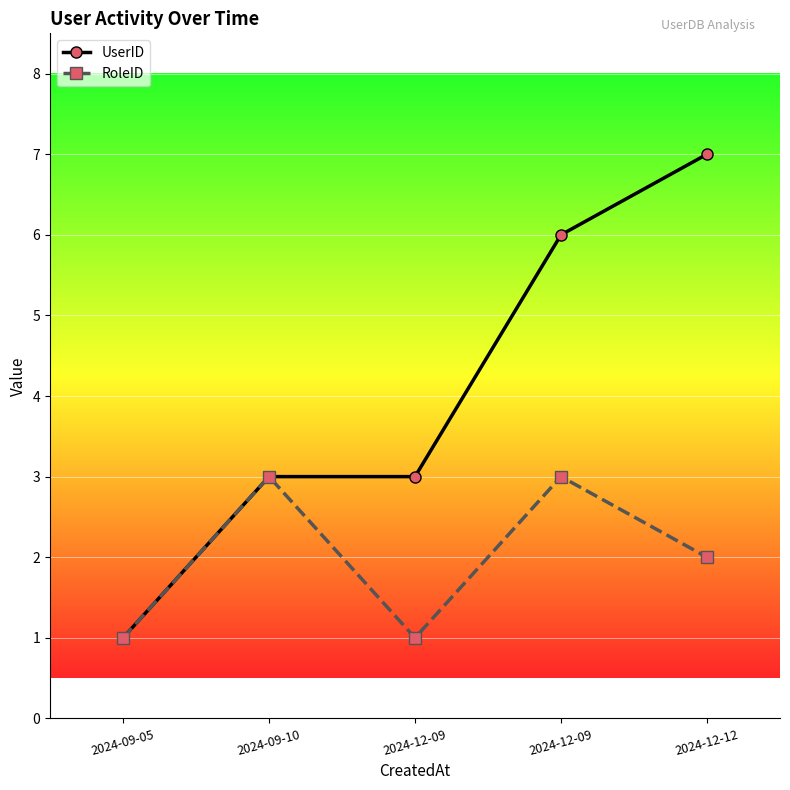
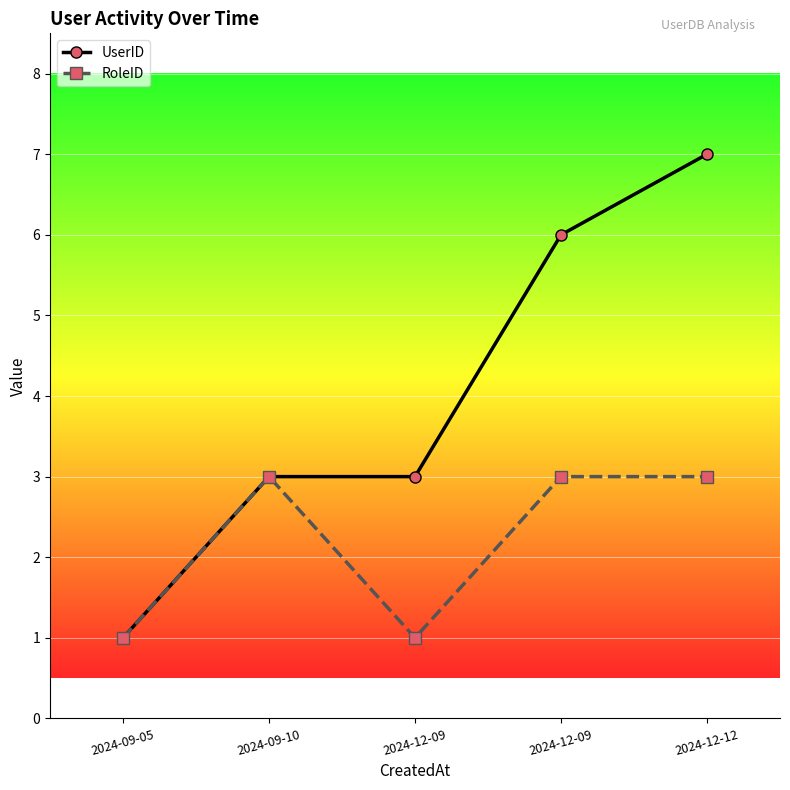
RoleID, 2024-12-12: 2 -> 3
